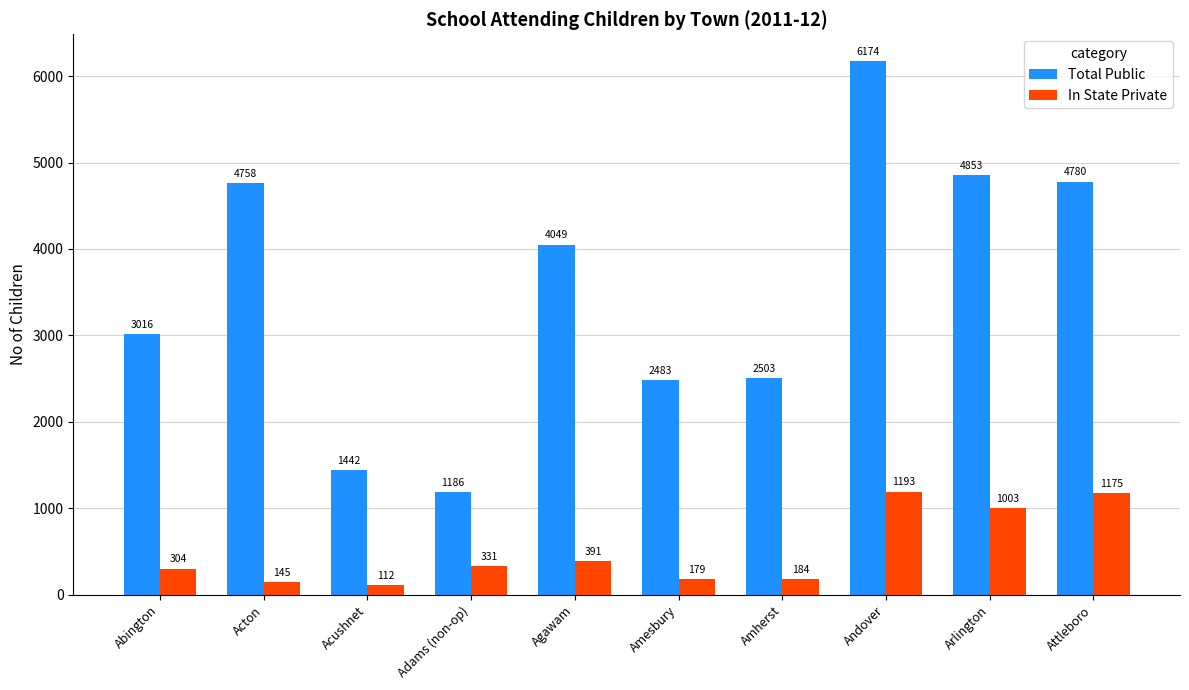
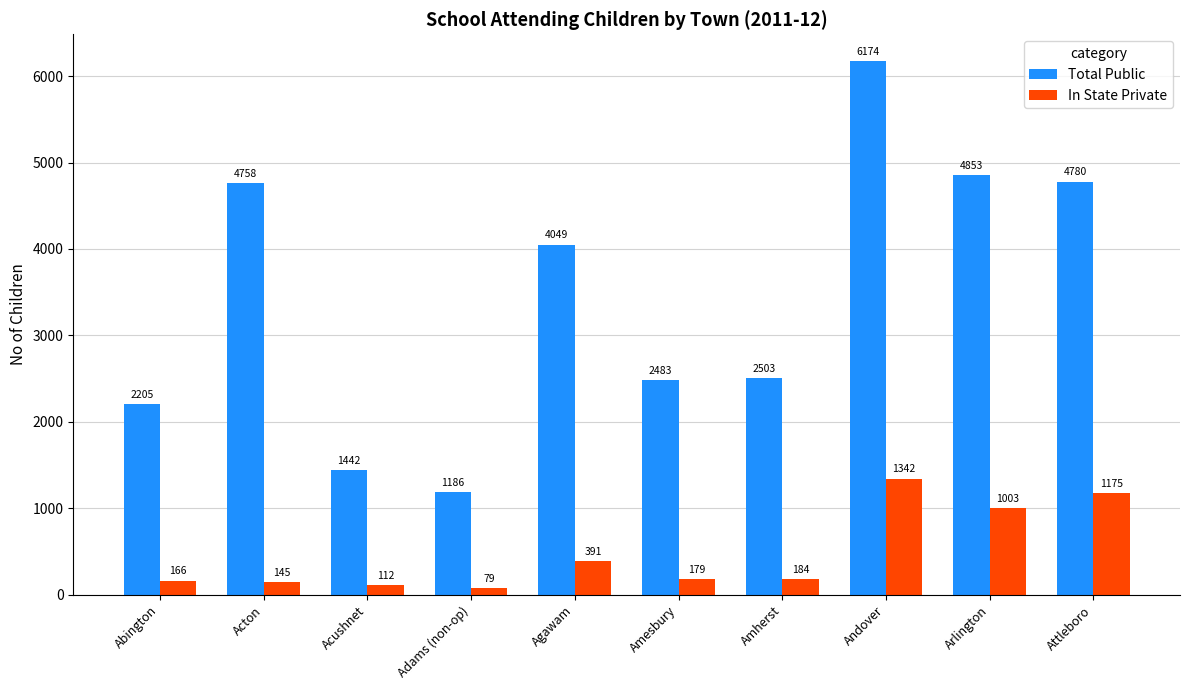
Total Public, Abington: 3016 -> 2205
In State Private, Abington: 304 -> 166
In State Private, Adams (non-op): 331 -> 79
In State Private, Andover: 1193 -> 1342
